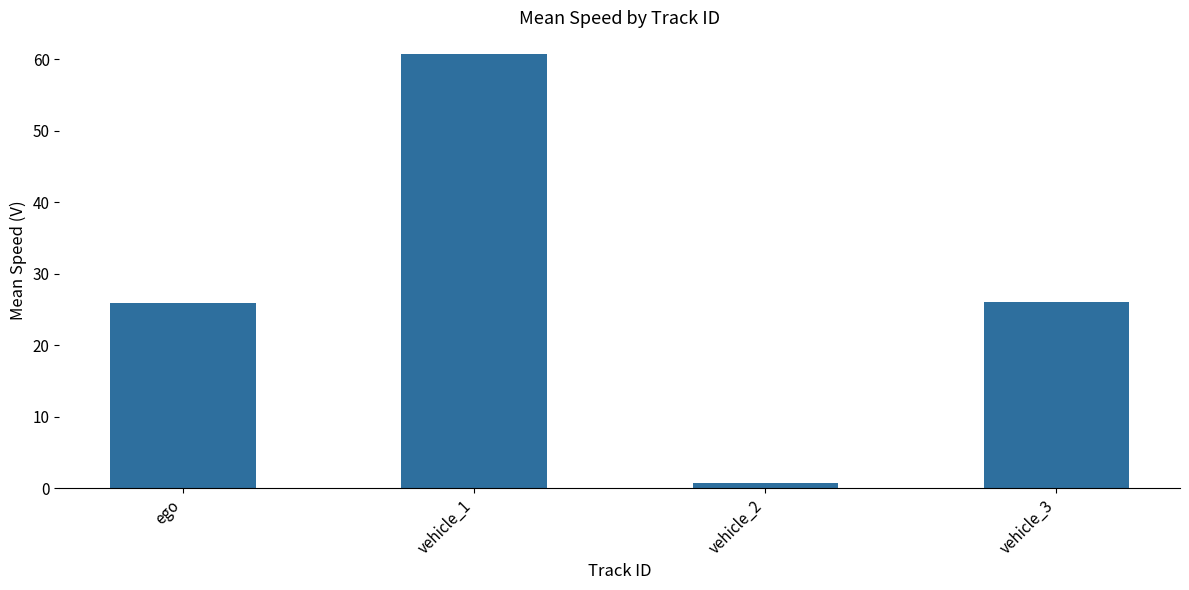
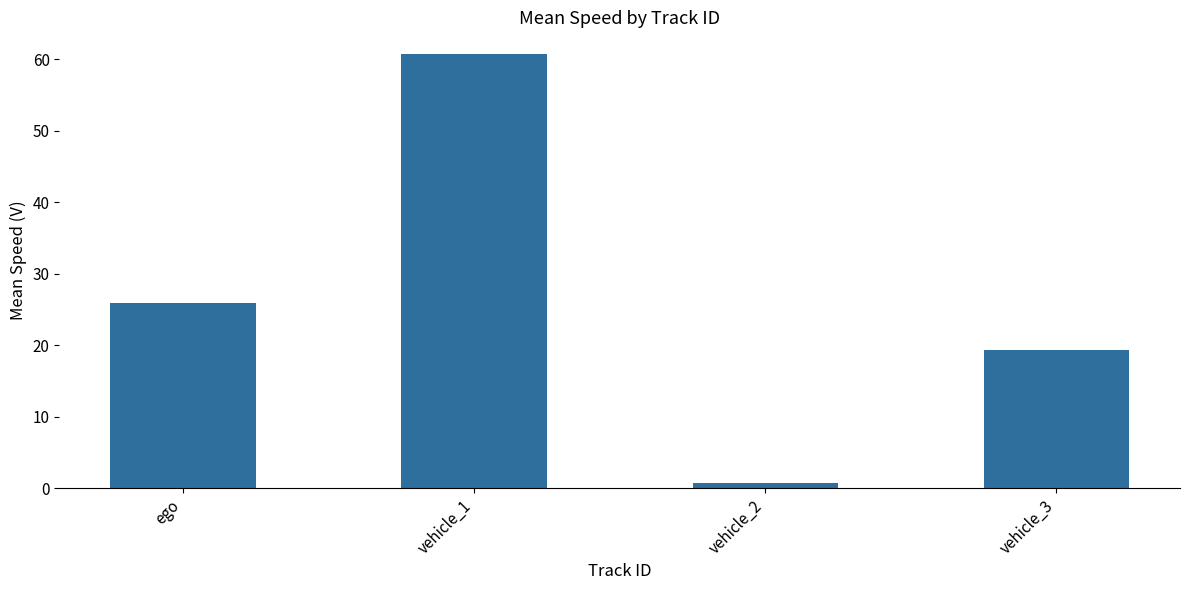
vehicle_3: 26 -> 19
